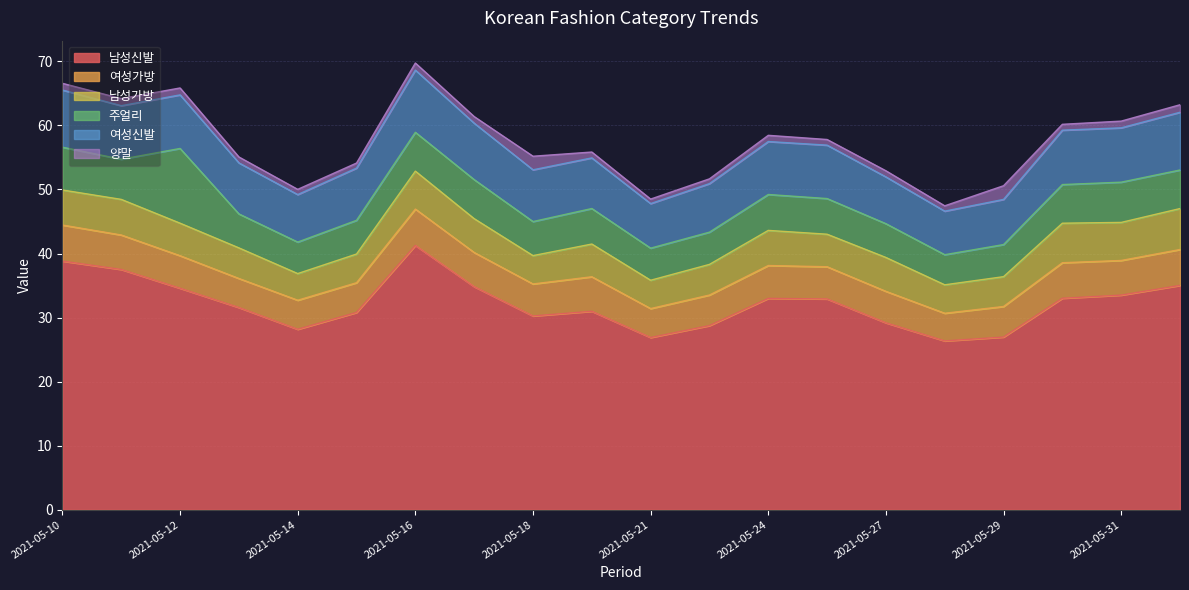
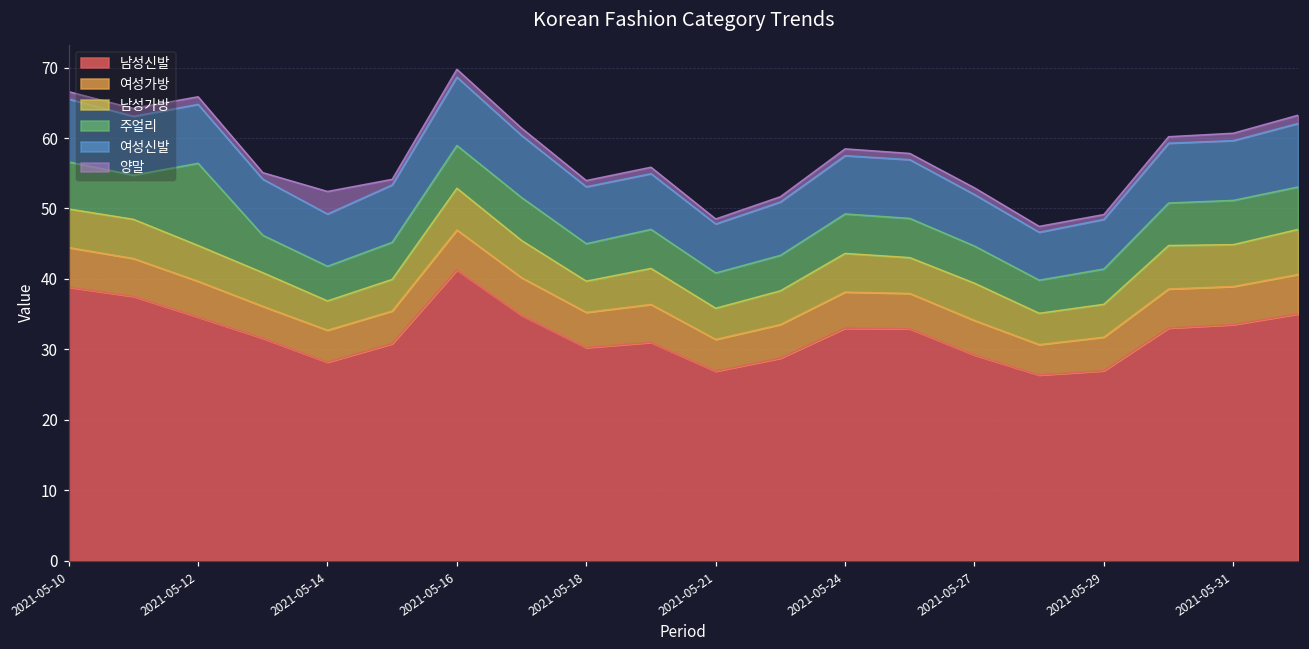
양말, 2021-05-14: 1 -> 3
양말, 2021-05-18: 2 -> 1
양말, 2021-05-29: 2 -> 1
